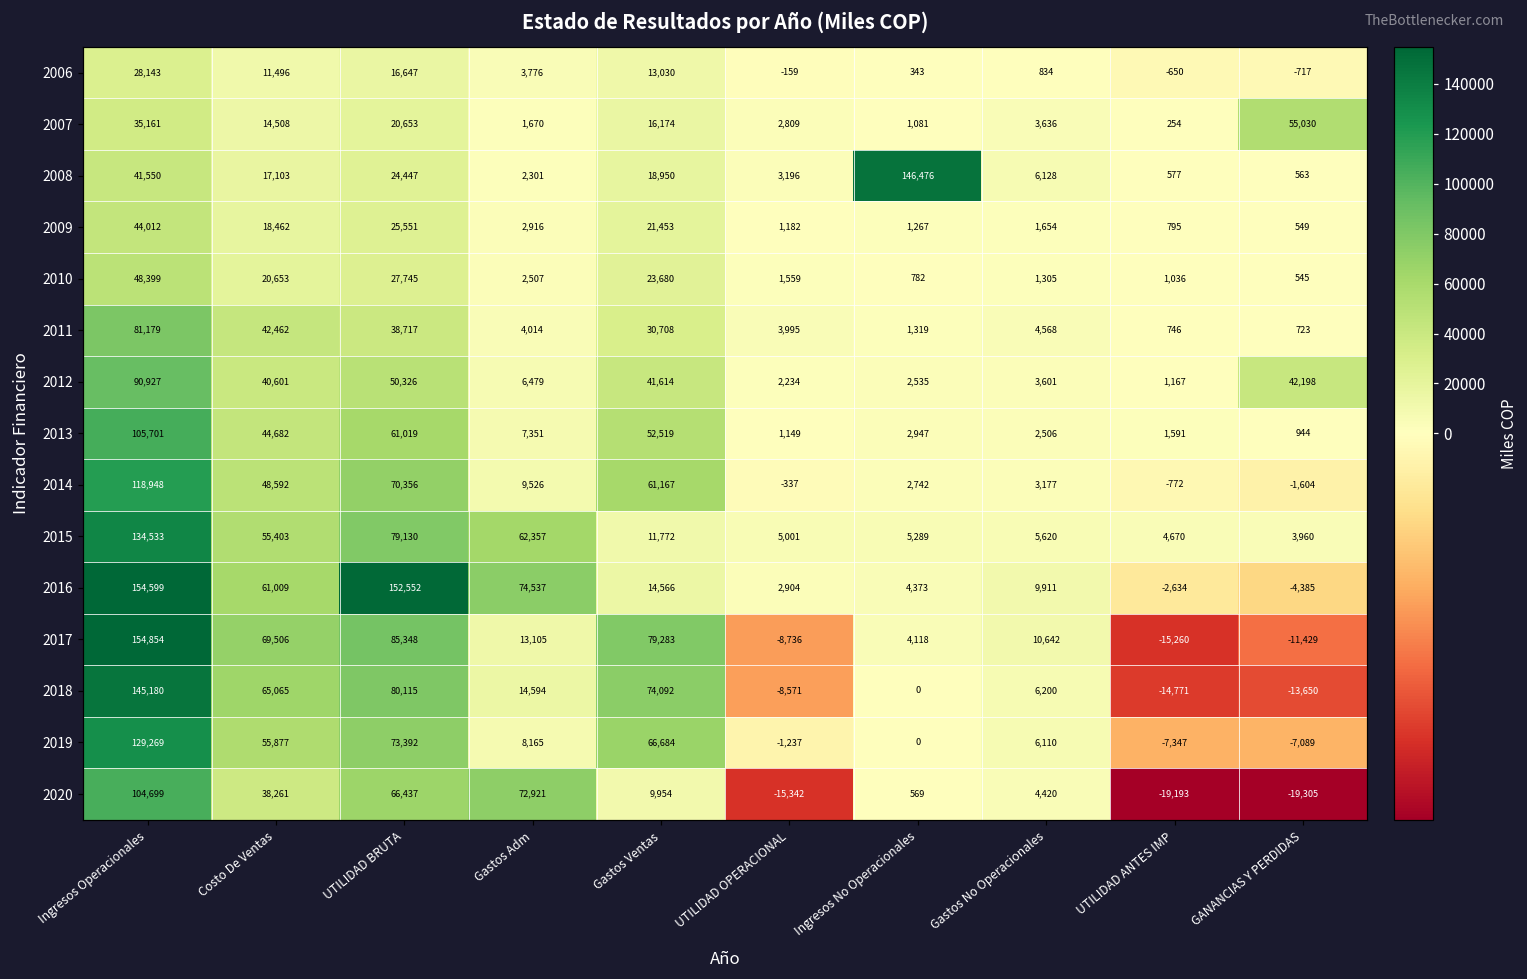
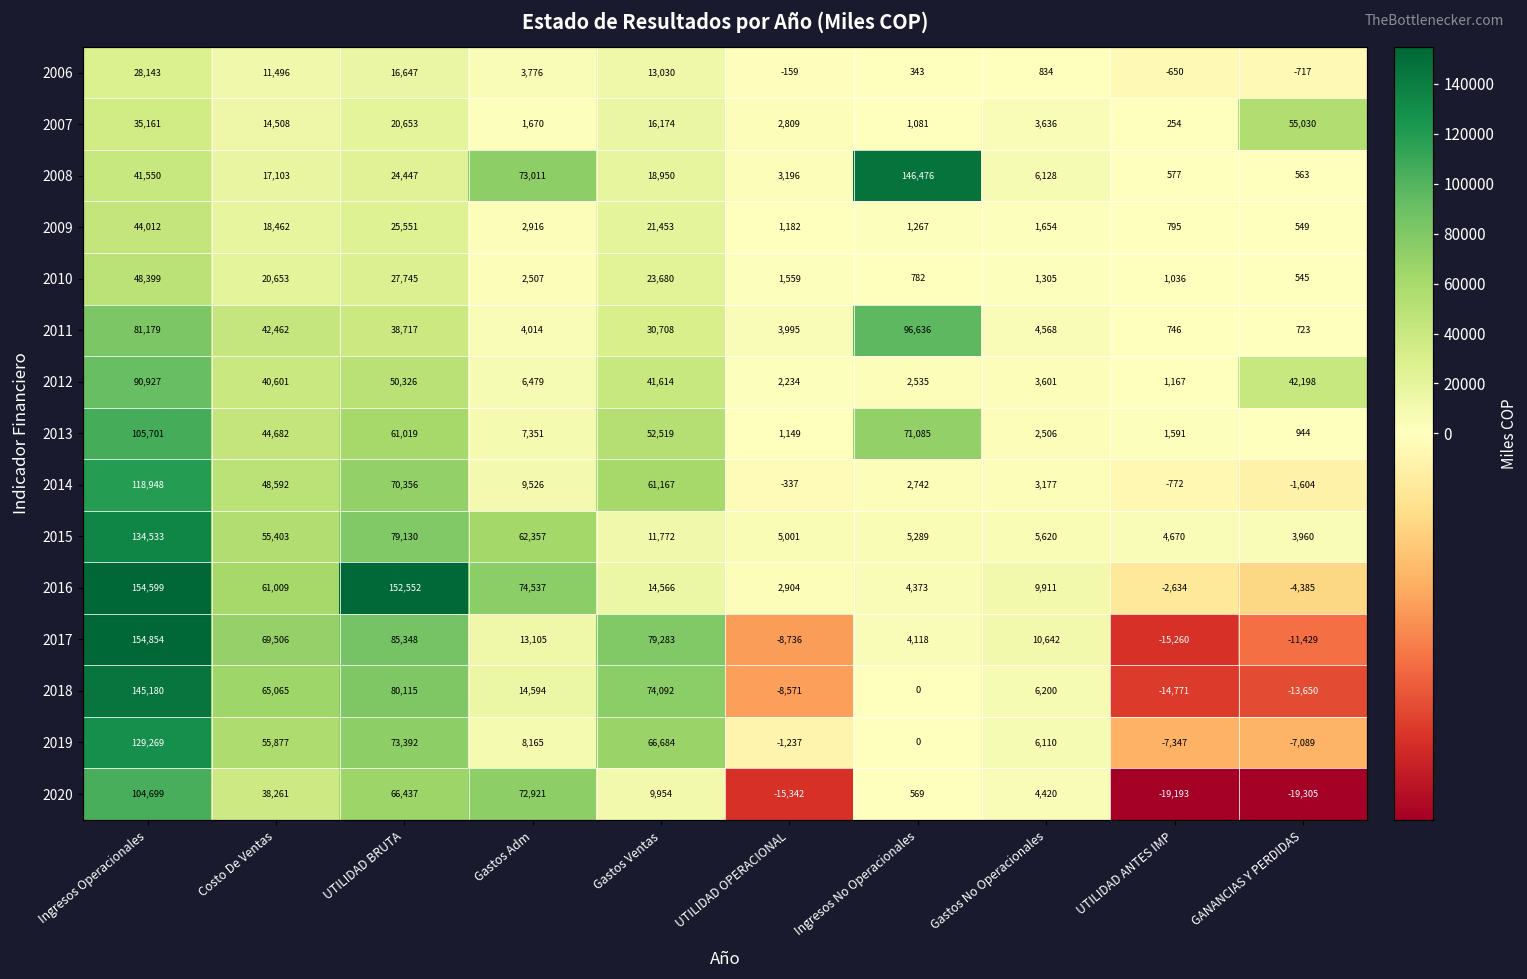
2008, Gastos Adm: 2,301 -> 73,011
2011, Ingresos No Operacionales: 1,319 -> 96,636
2013, Ingresos No Operacionales: 2,947 -> 71,085
